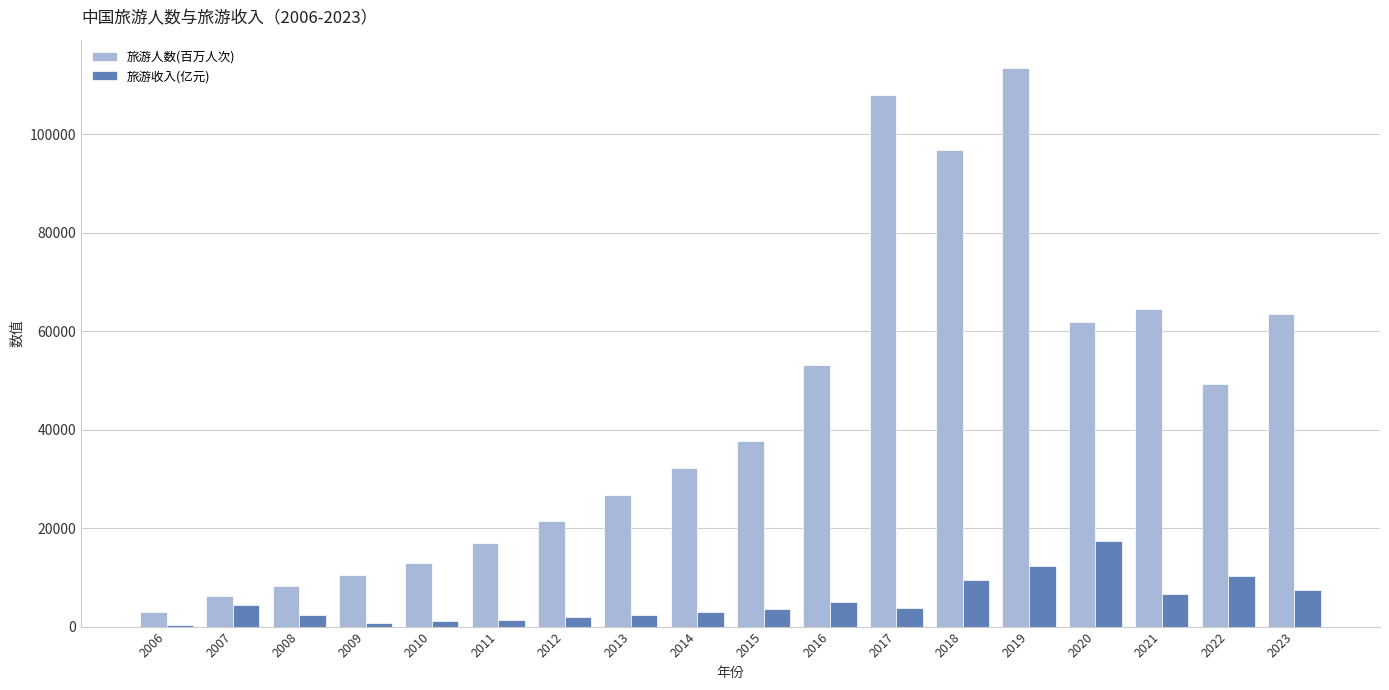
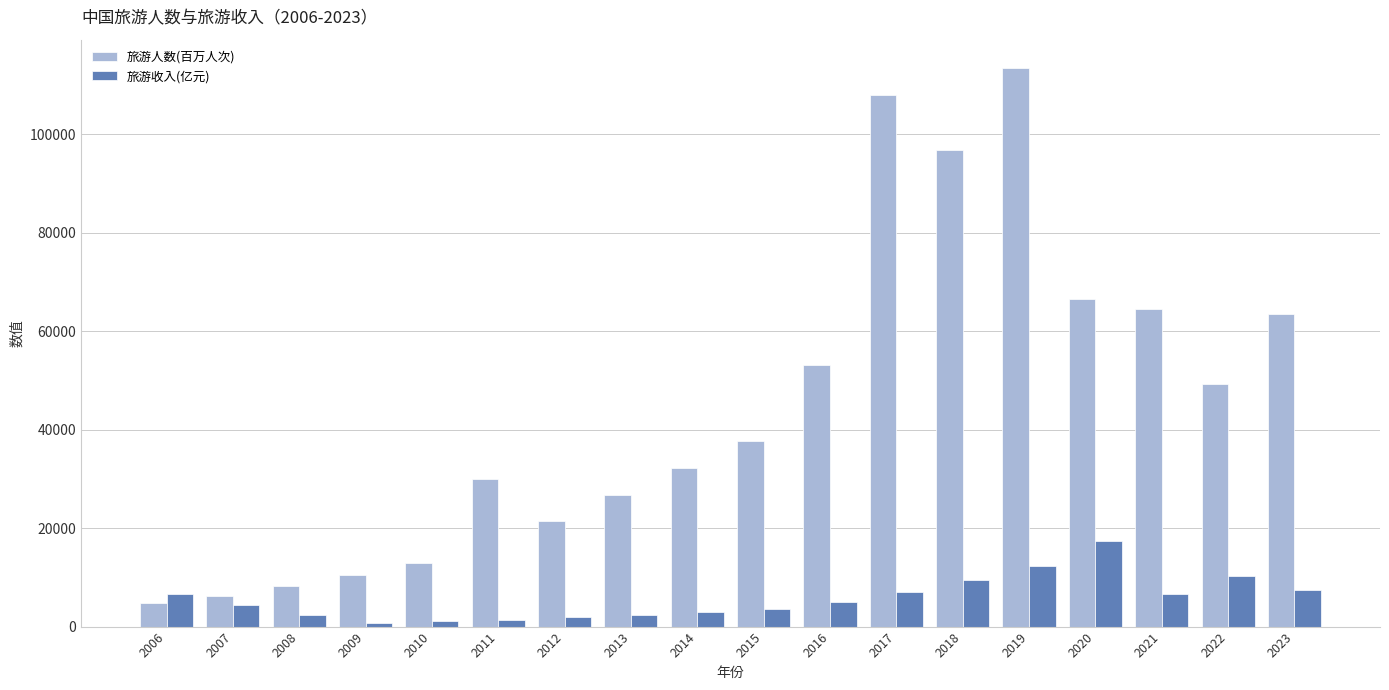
旅游人数(百万人次), 2006: 3000 -> 5000
旅游收入(亿元), 2006: 0 -> 7000
旅游人数(百万人次), 2011: 17000 -> 30000
旅游收入(亿元), 2017: 4000 -> 7000
旅游人数(百万人次), 2020: 62000 -> 67000
